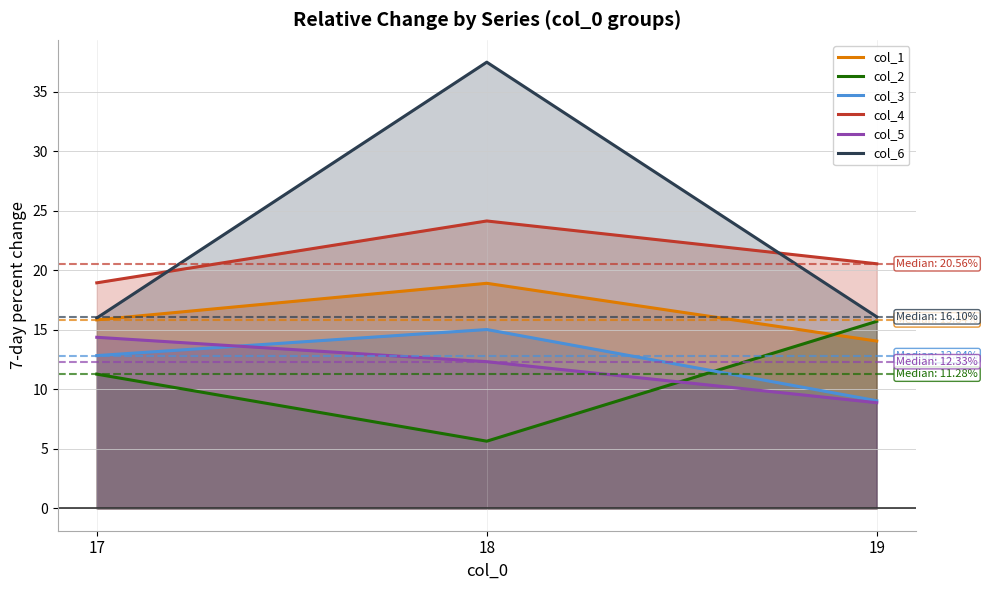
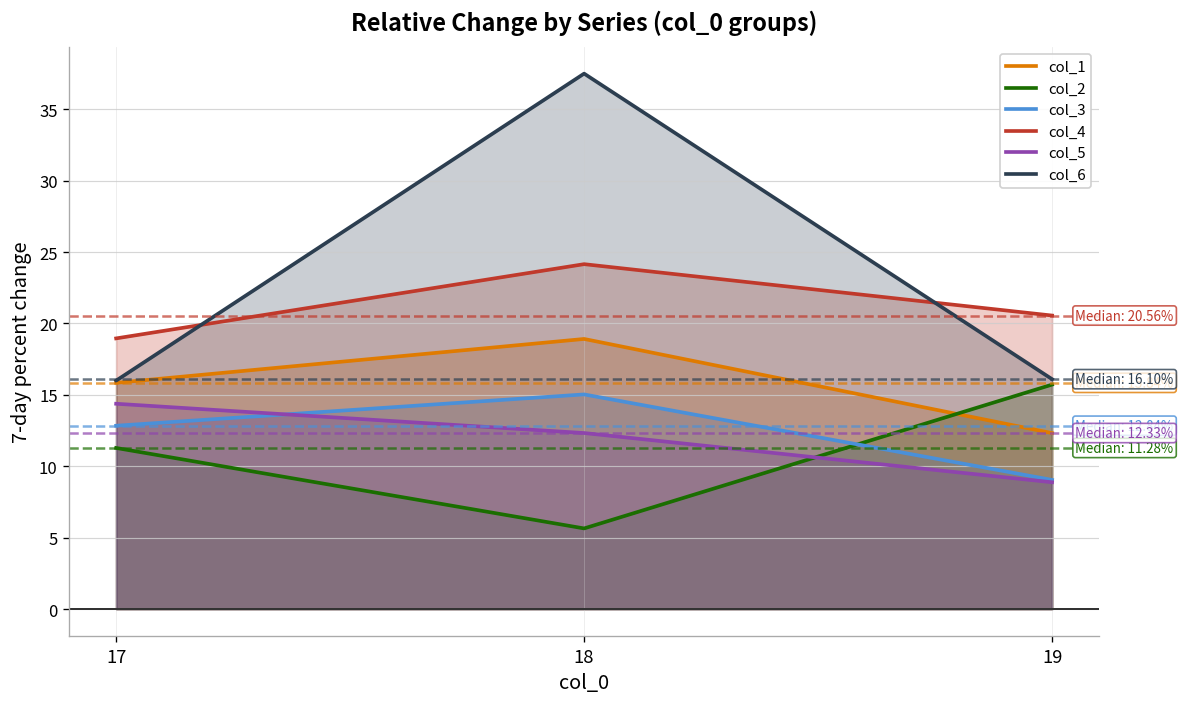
col_1, 19: 14.1 -> 12.3
